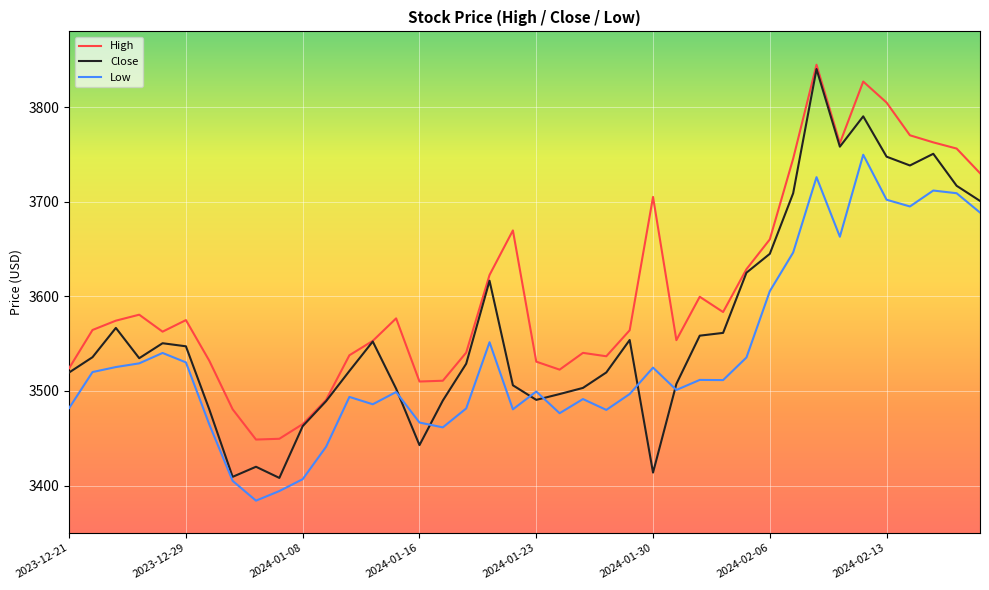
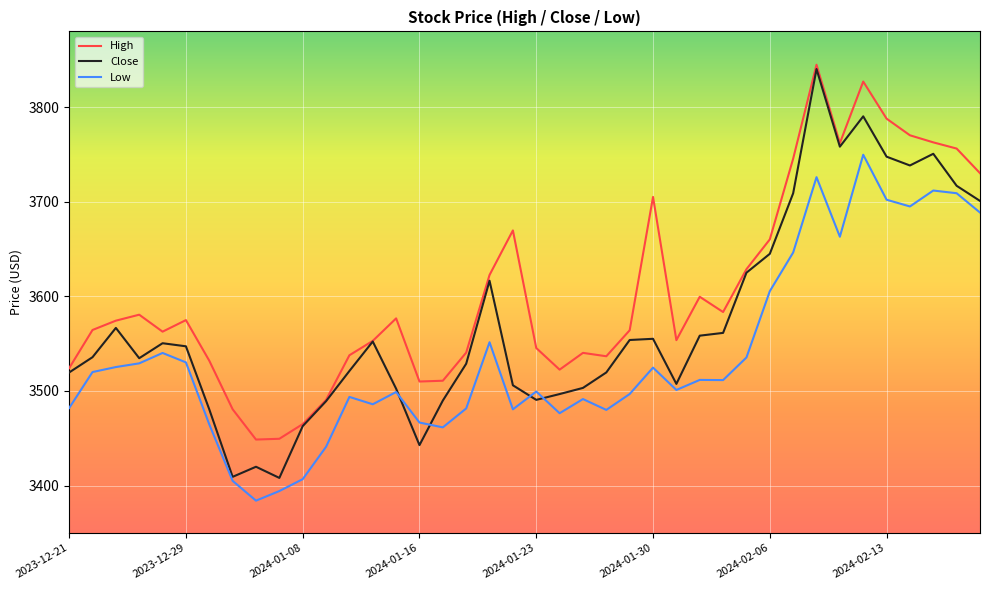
High, 2024-01-23: 3530 -> 3550
Close, 2024-01-30: 3410 -> 3560
High, 2024-02-13: 3800 -> 3790
